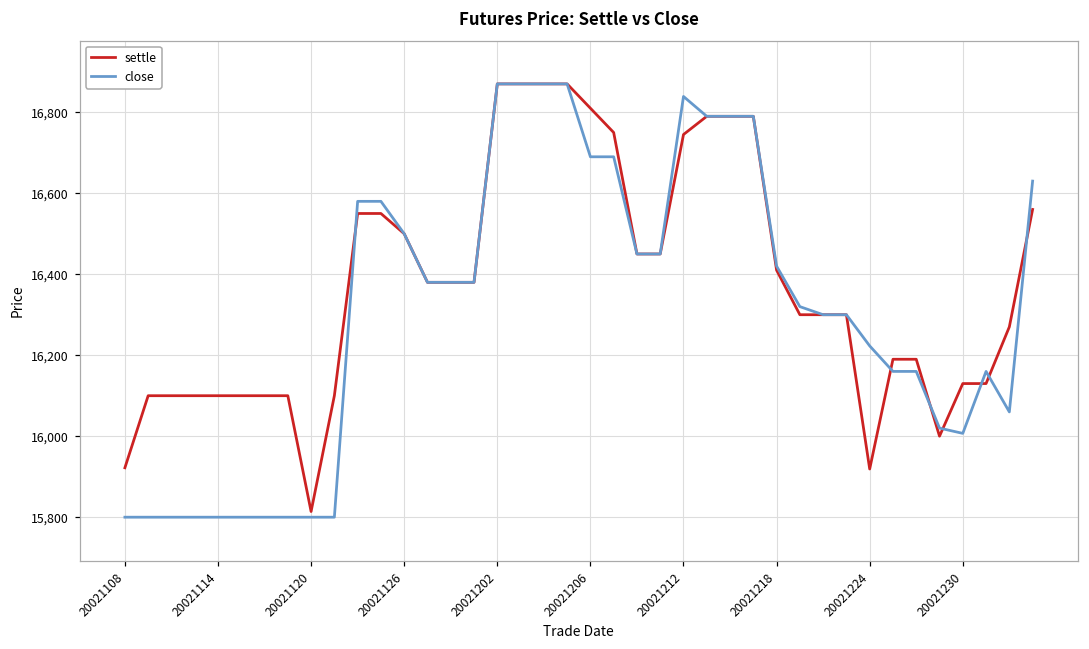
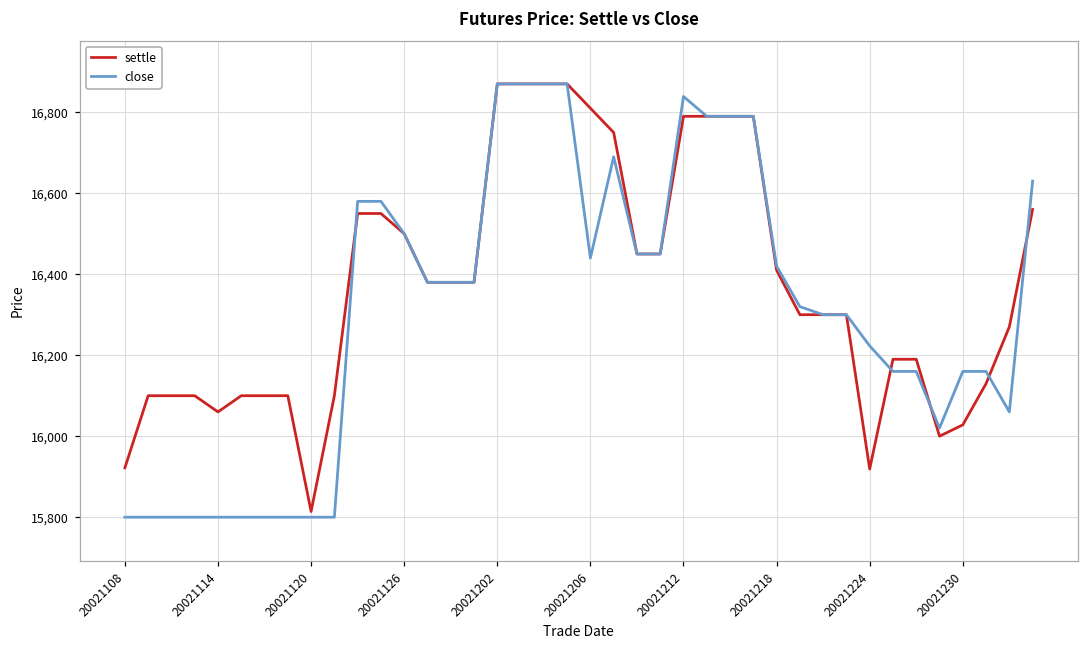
settle, 20021114: 16,100 -> 16,060
close, 20021206: 16,690 -> 16,440
settle, 20021212: 16,750 -> 16,790
settle, 20021230: 16,130 -> 16,030
close, 20021230: 16,010 -> 16,160
